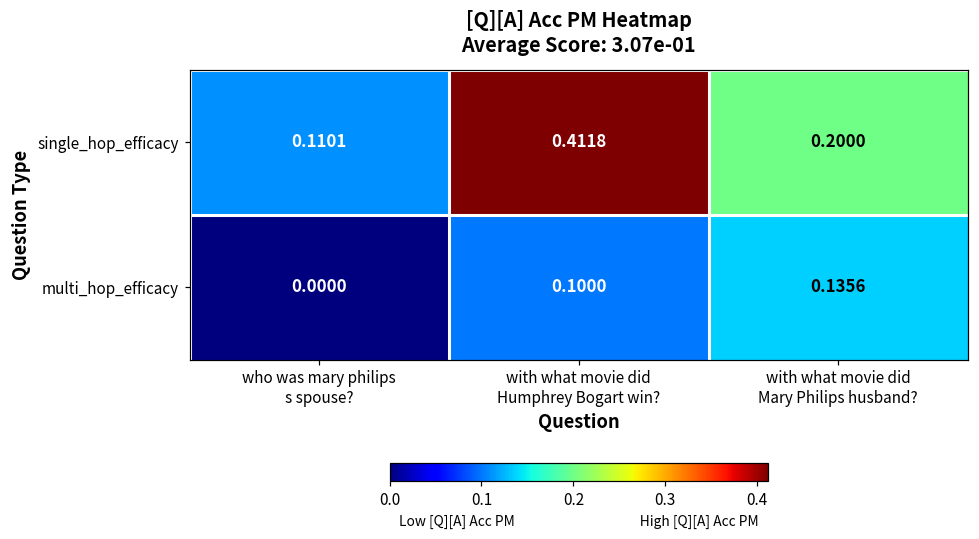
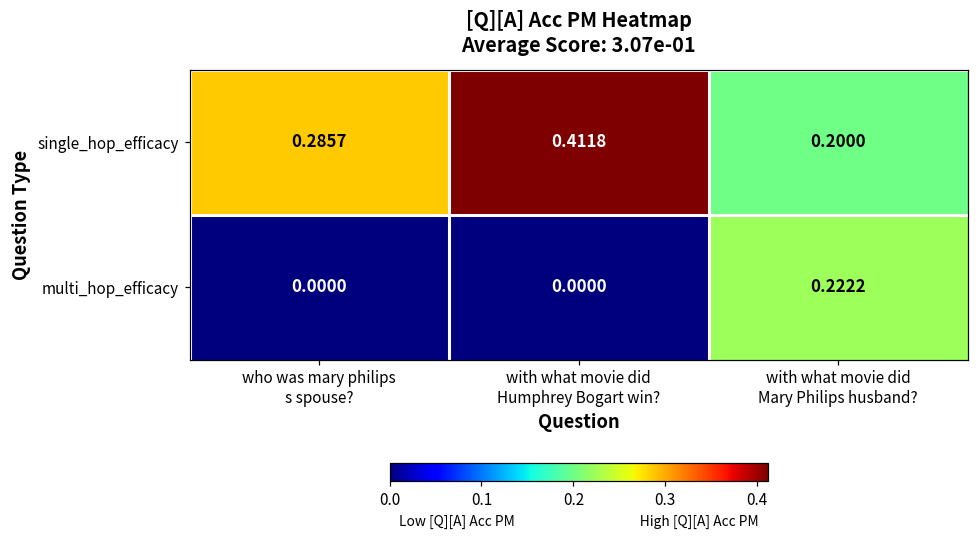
single_hop_efficacy, who was mary philips s spouse?: 0.1101 -> 0.2857
multi_hop_efficacy, with what movie did Humphrey Bogart win?: 0.1000 -> 0.0000
multi_hop_efficacy, with what movie did Mary Philips husband?: 0.1356 -> 0.2222
